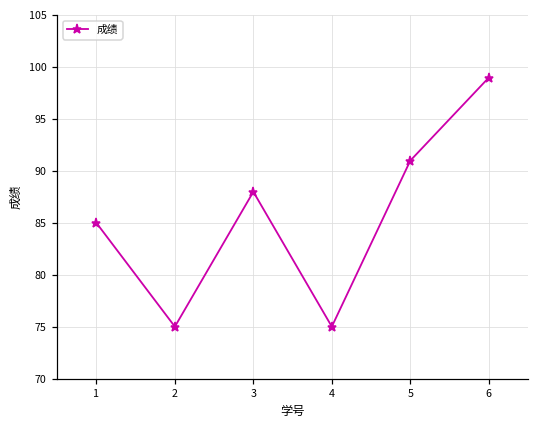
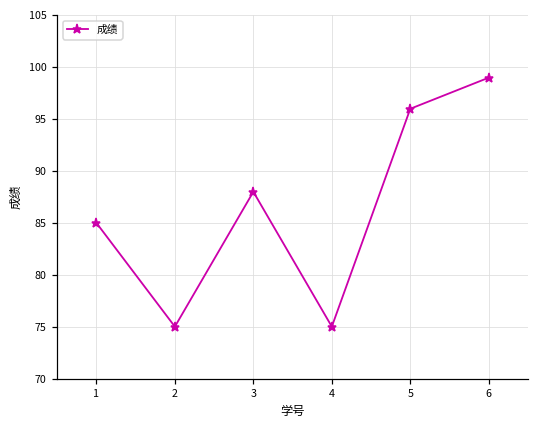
5: 91 -> 96
